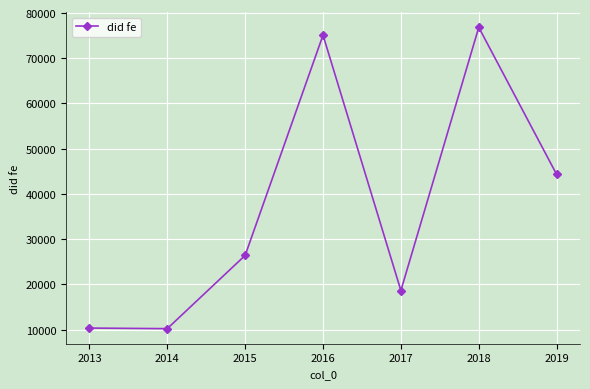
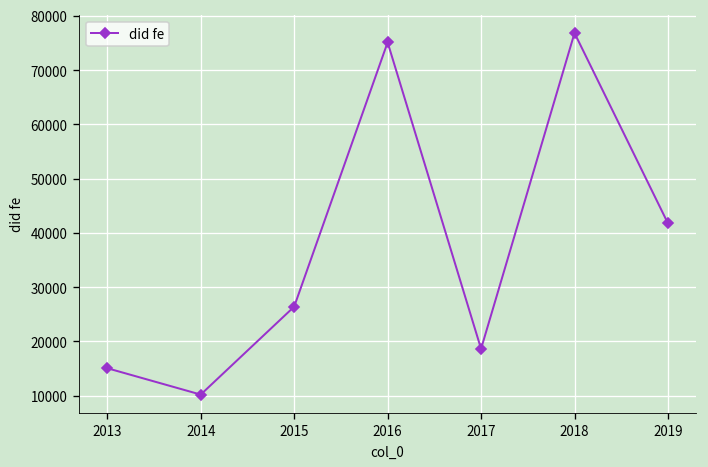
2013: 10000 -> 15000
2019: 44000 -> 42000
